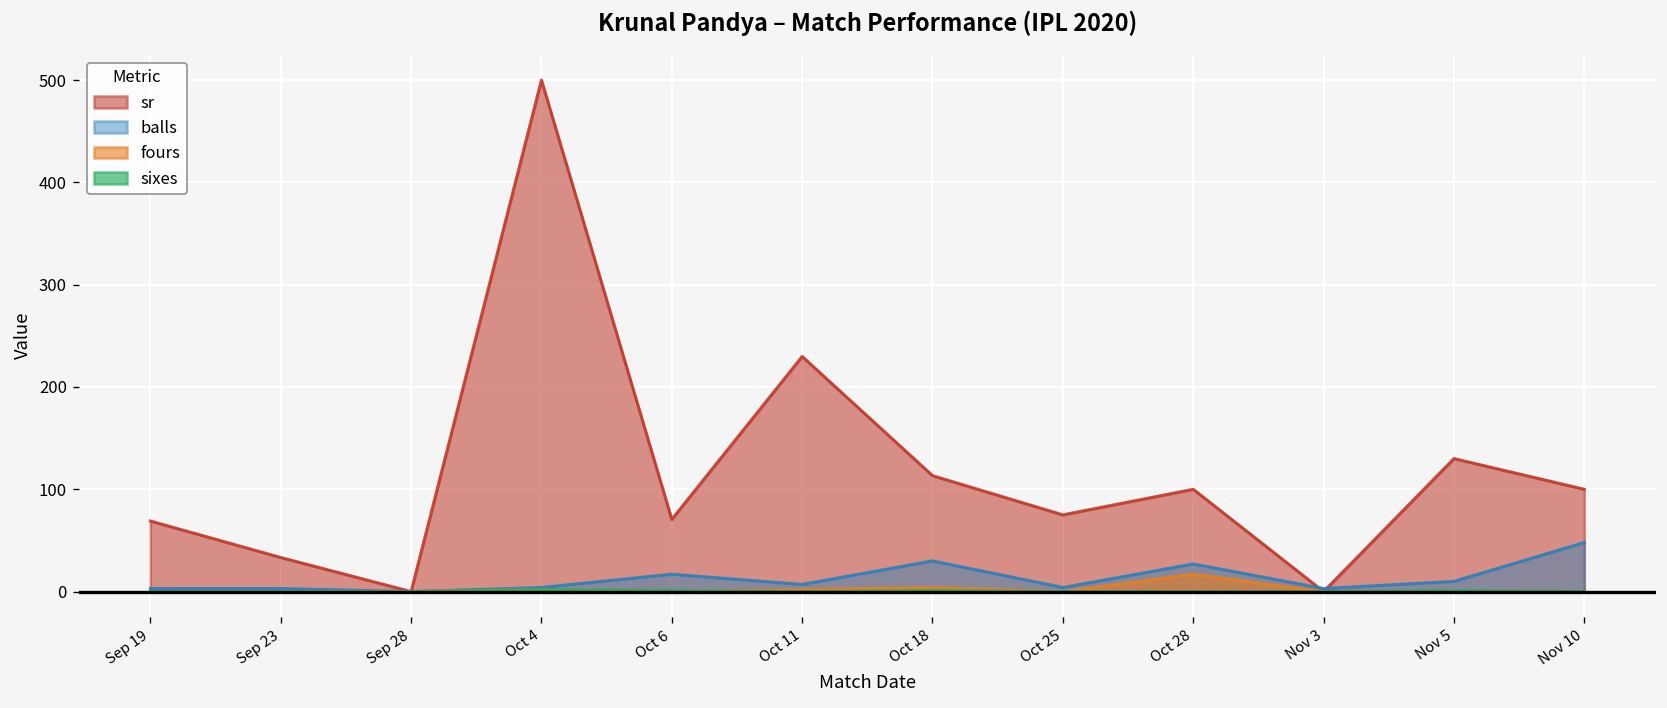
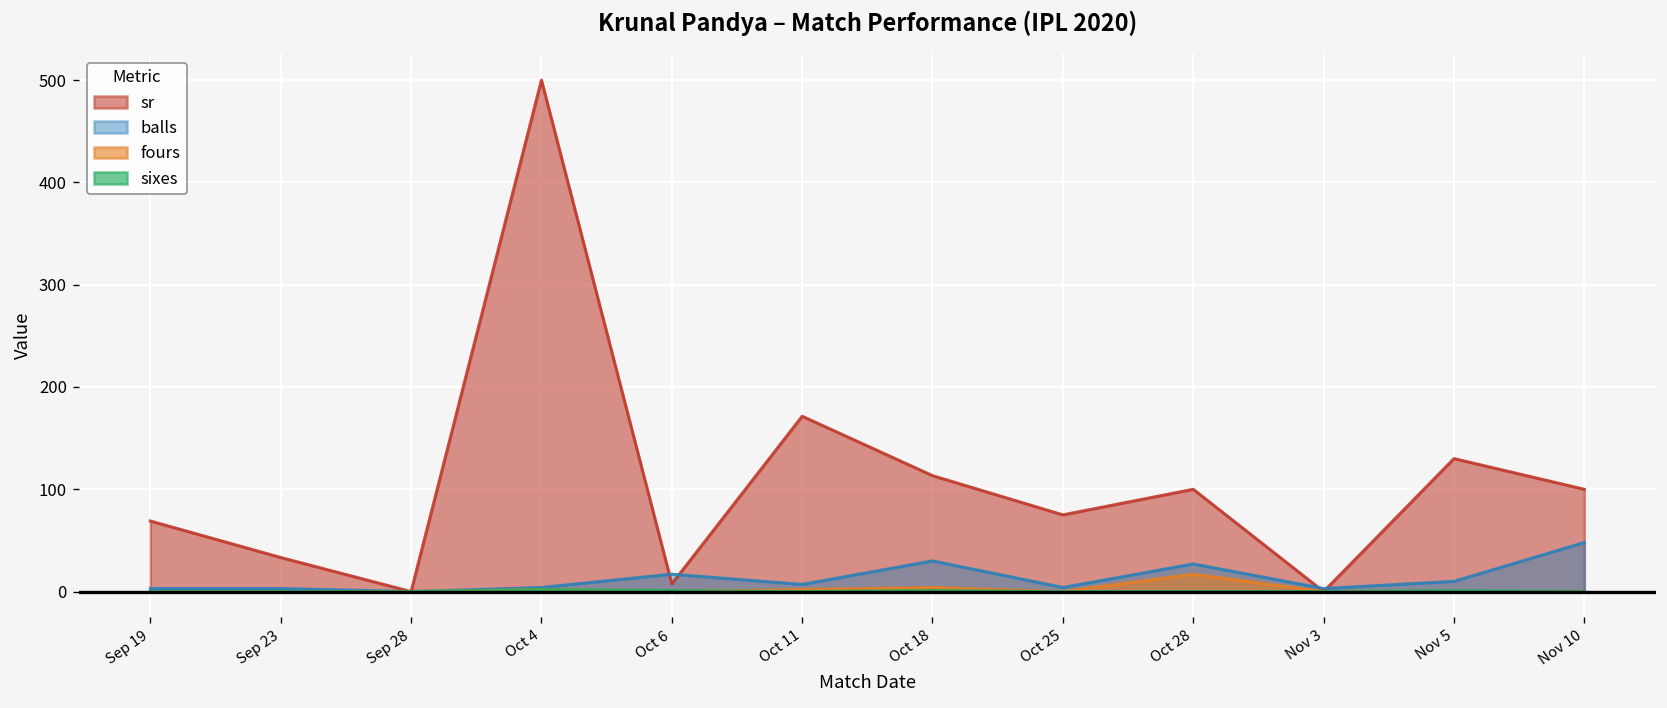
sr, Oct 6: 70 -> 10
sr, Oct 11: 230 -> 170
